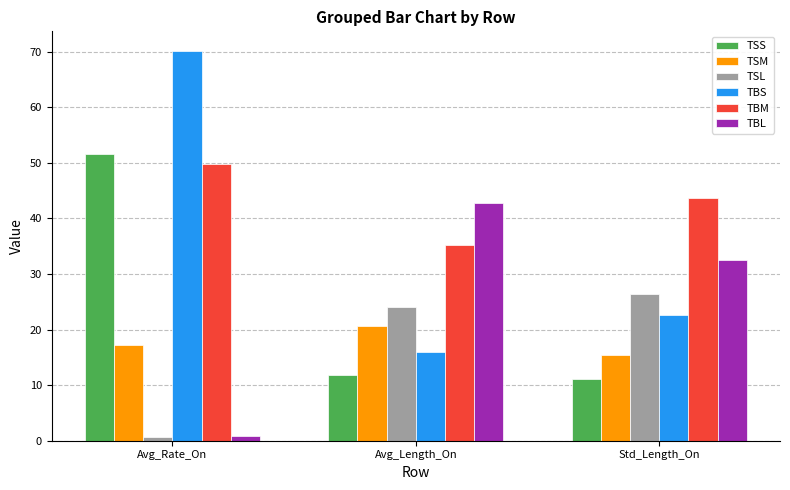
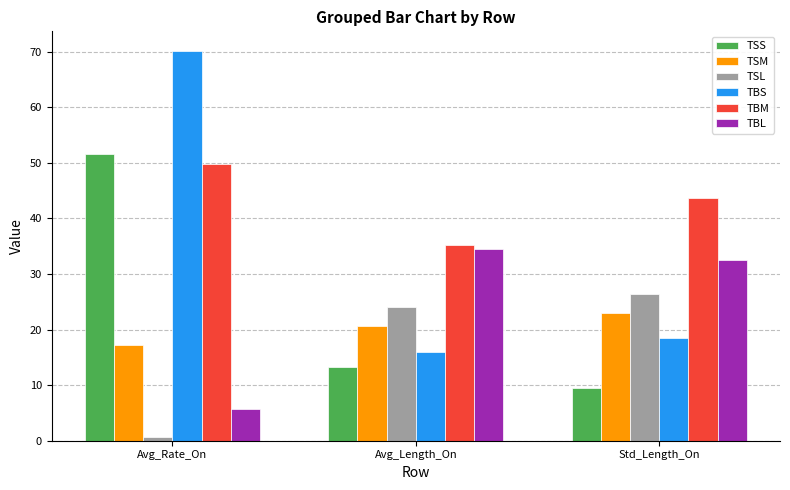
TBL, Avg_Rate_On: 1 -> 6
TSS, Avg_Length_On: 12 -> 13
TBL, Avg_Length_On: 43 -> 34
TSS, Std_Length_On: 11 -> 10
TSM, Std_Length_On: 15 -> 23
TBS, Std_Length_On: 23 -> 18
